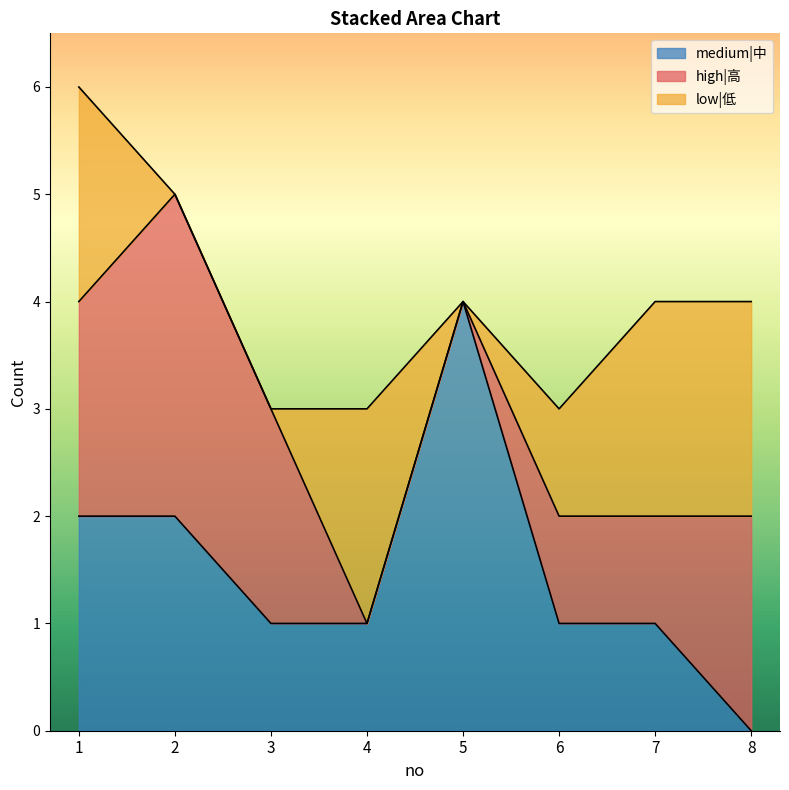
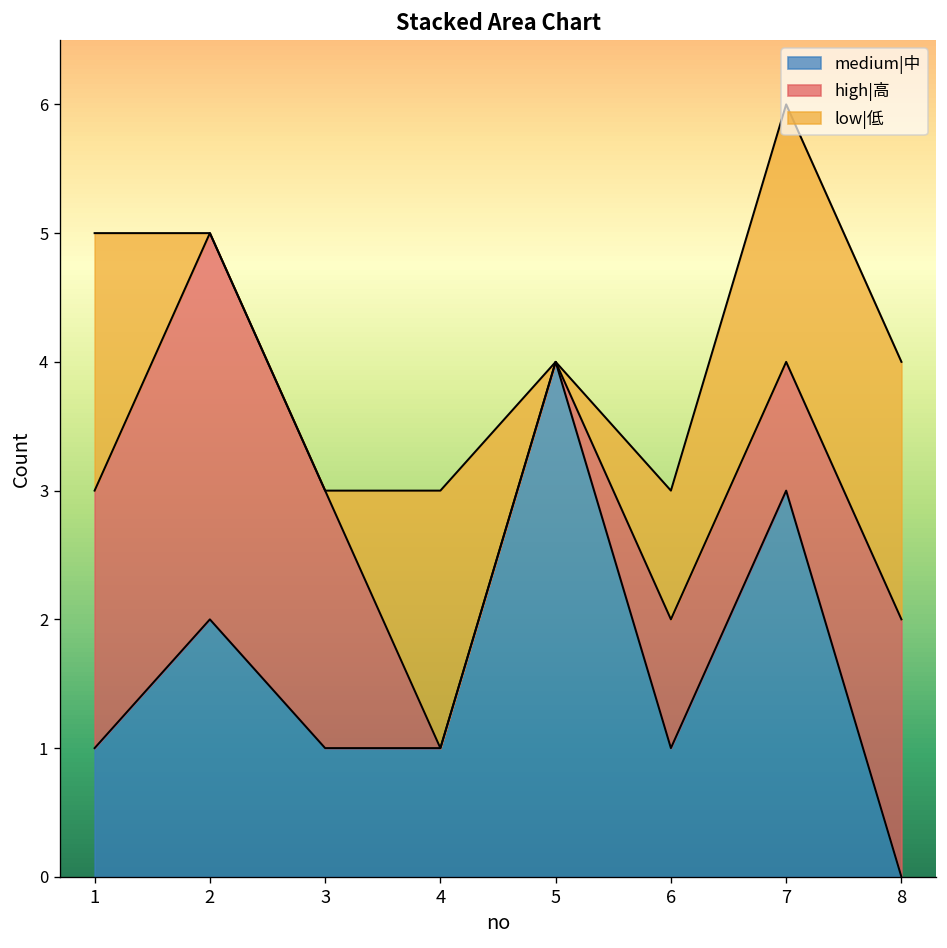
medium|中, 1: 2 -> 1
medium|中, 7: 1 -> 3
